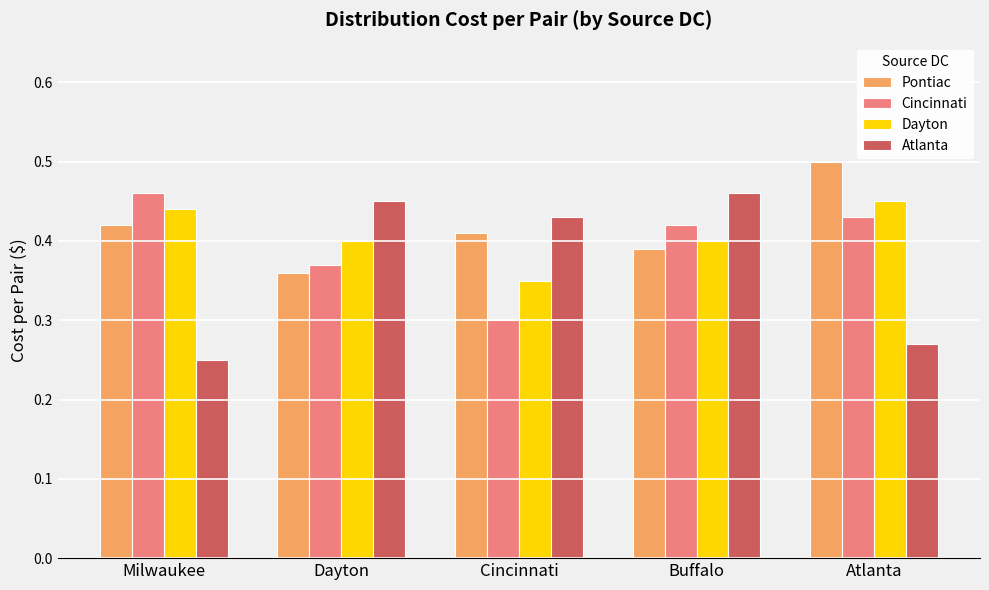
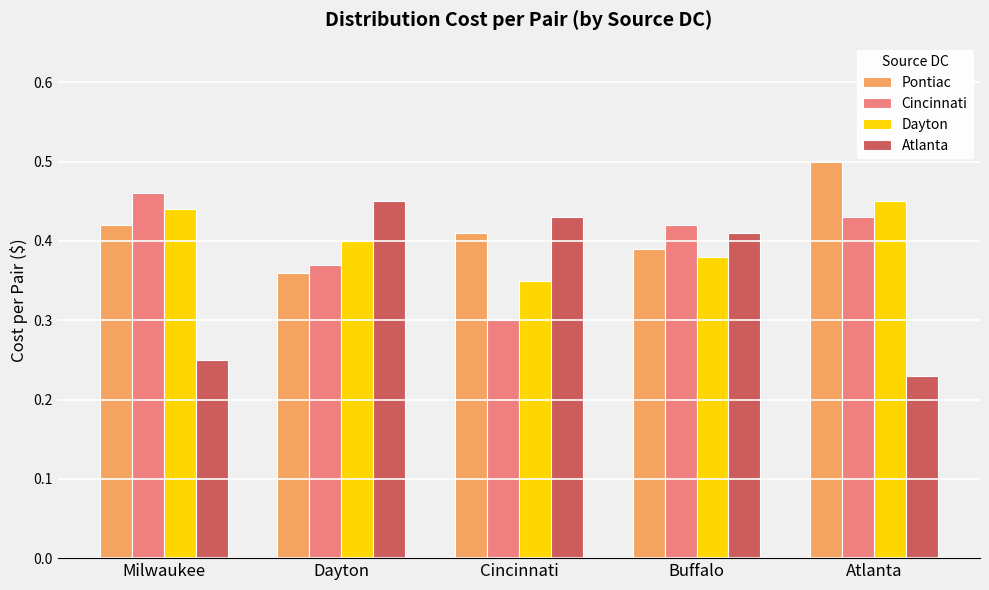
Dayton, Buffalo: 0.40 -> 0.38
Atlanta, Buffalo: 0.46 -> 0.41
Atlanta, Atlanta: 0.27 -> 0.23
